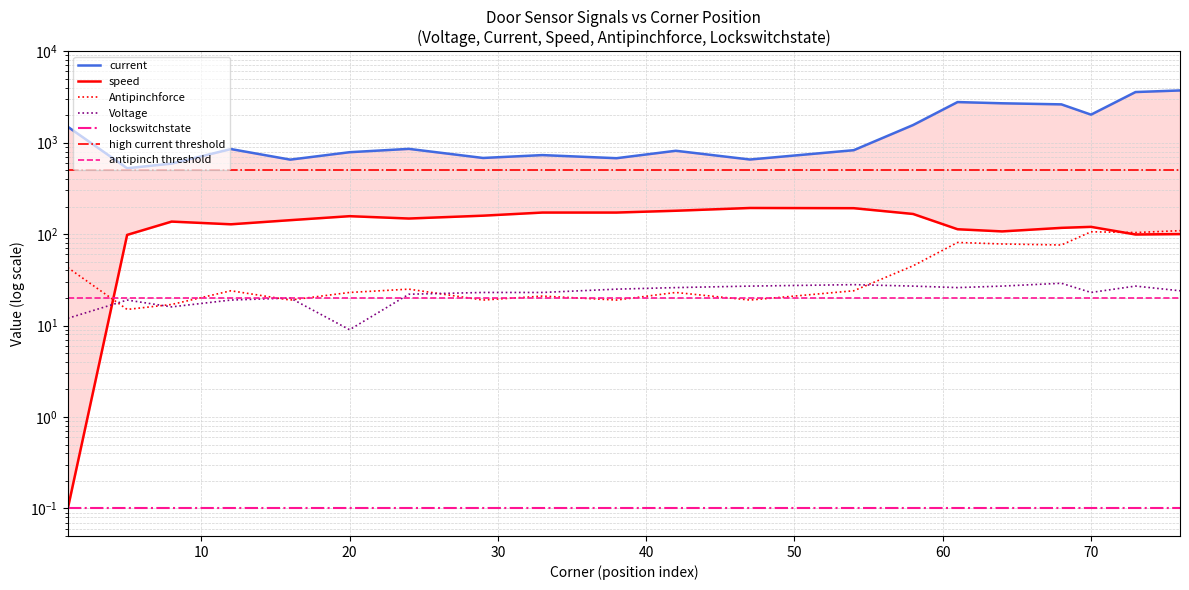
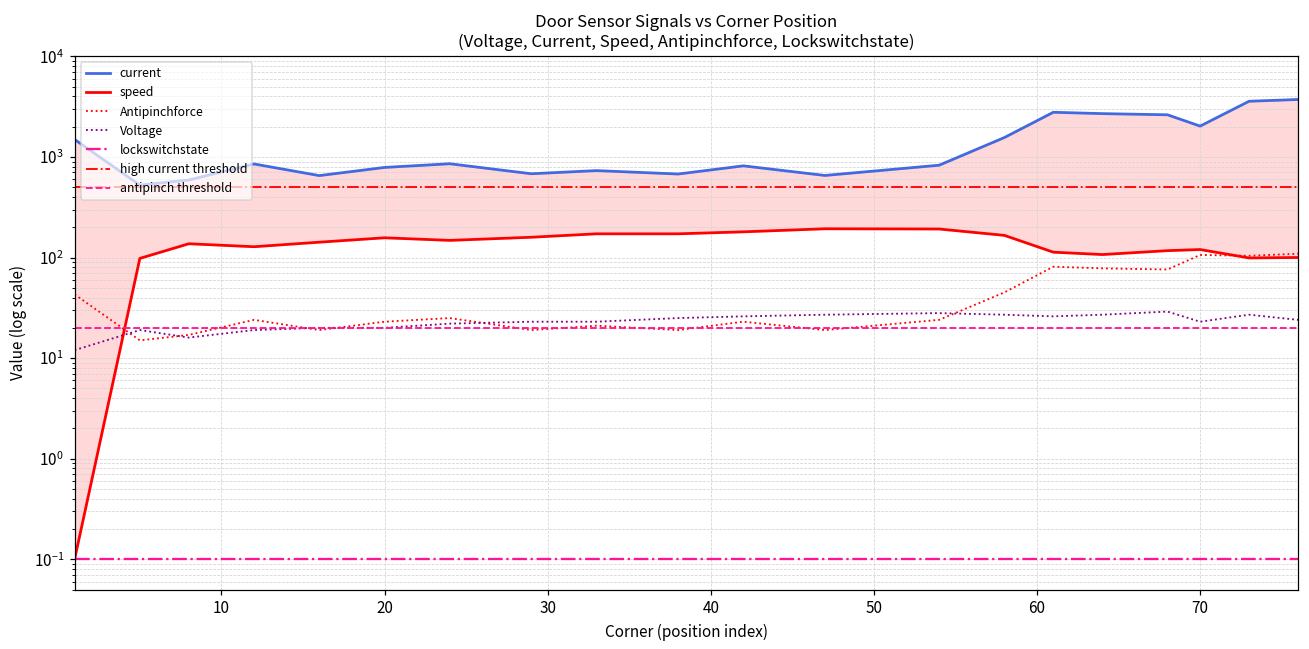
Voltage, 20: 9 -> 20
